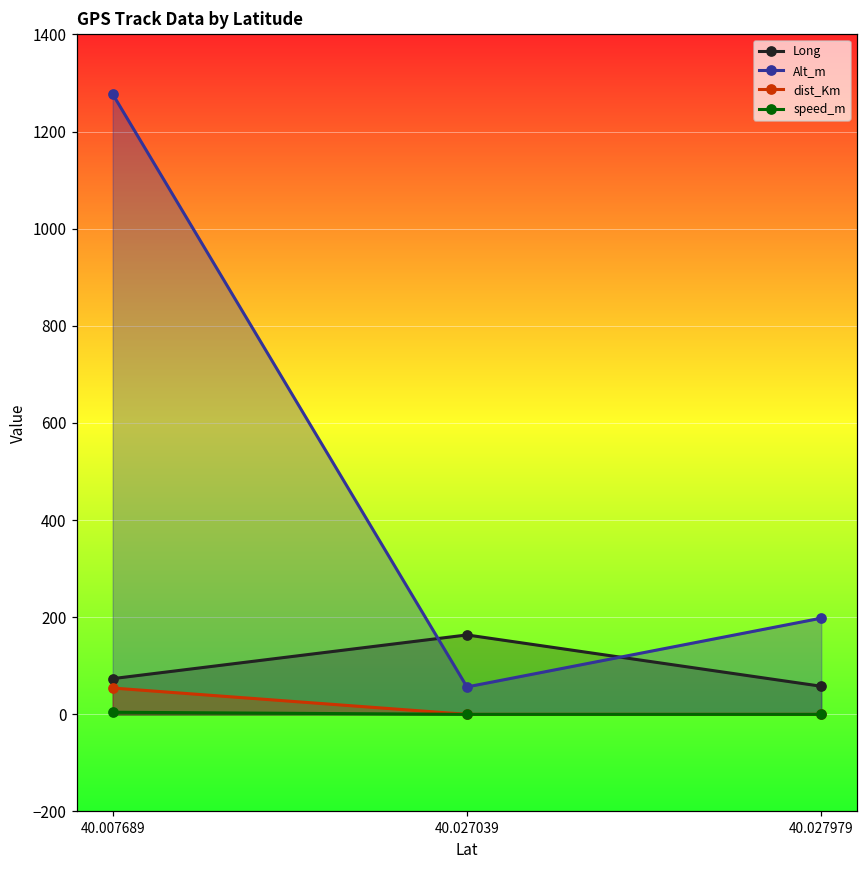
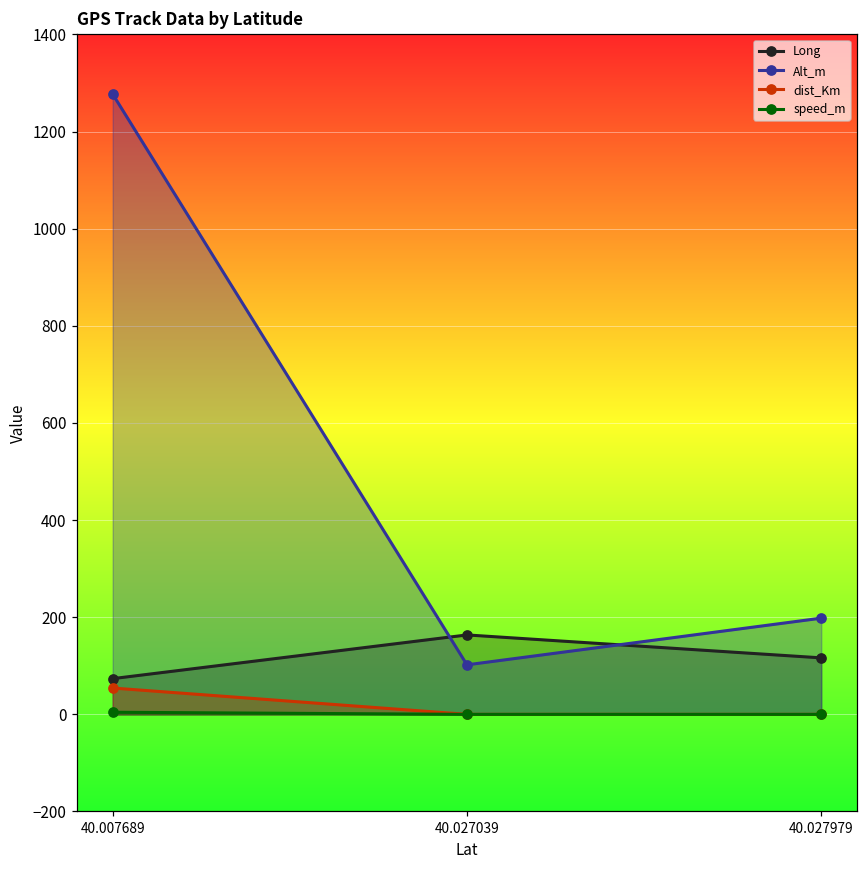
Alt_m, 40.027039: 60 -> 100
Long, 40.027979: 60 -> 120
